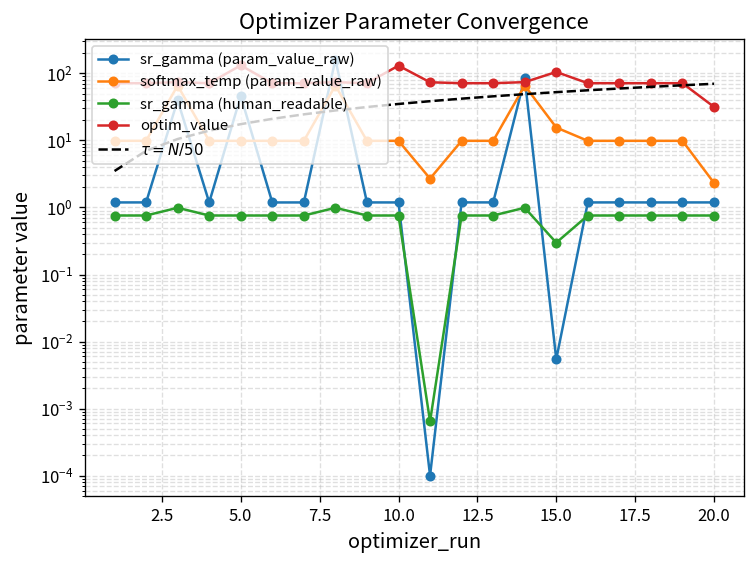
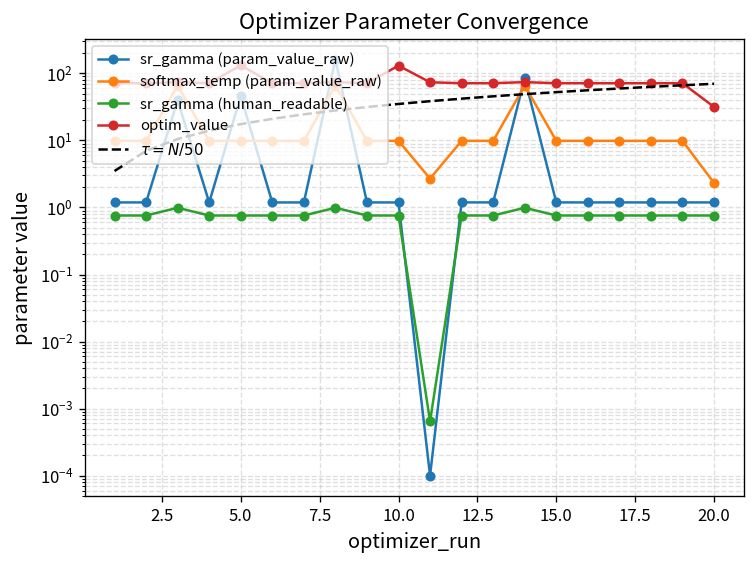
sr_gamma (param_value_raw), 15.0: 0.005 -> 1.2
softmax_temp (param_value_raw), 15.0: 16 -> 10
sr_gamma (human_readable), 15.0: 0.3 -> 0.8
optim_value, 15.0: 110 -> 70
